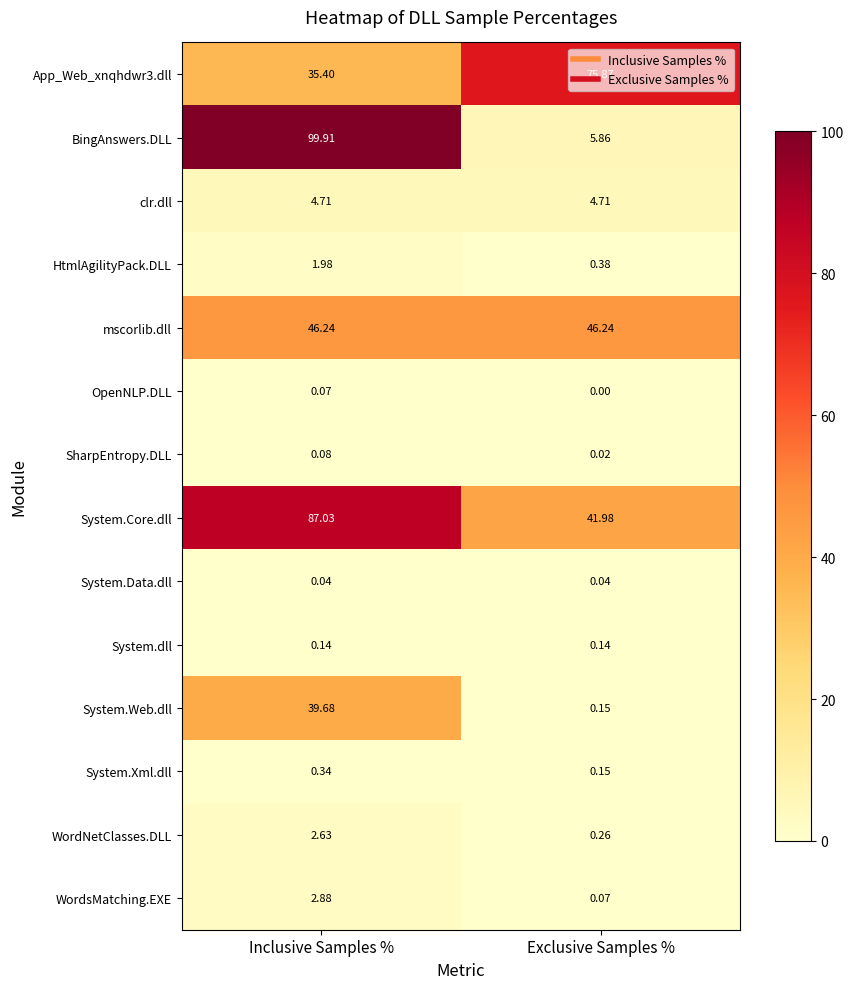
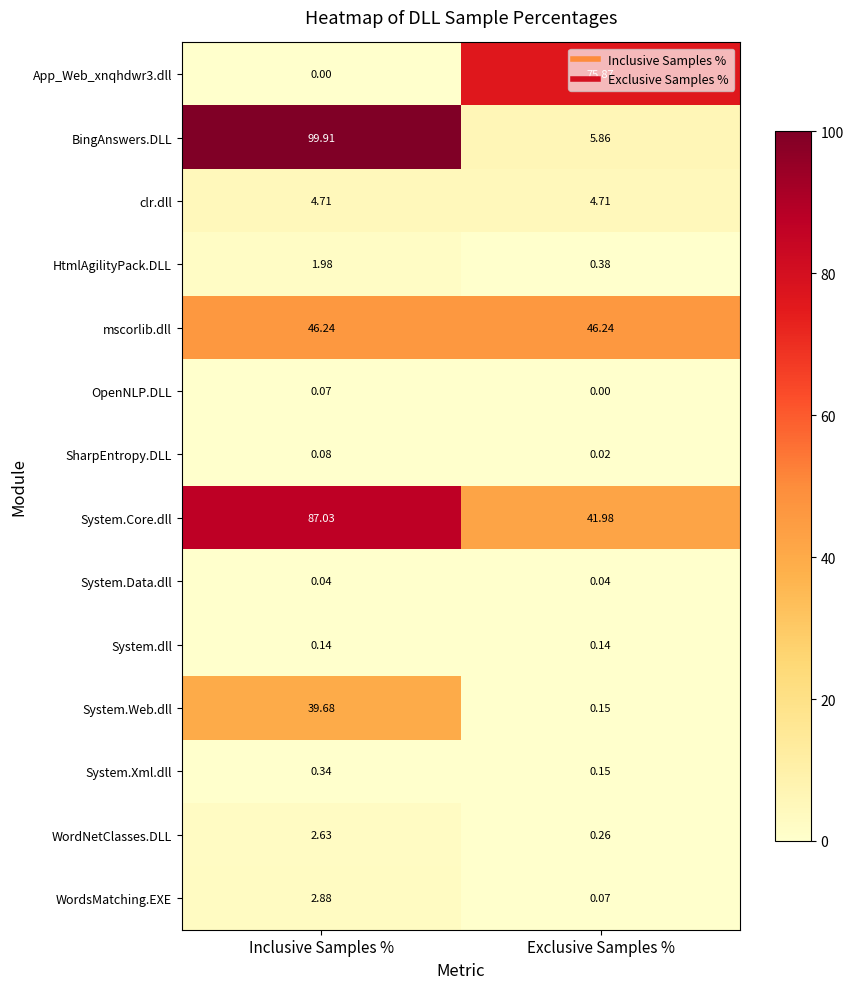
App_Web_xnqhdwr3.dll, Inclusive Samples %: 35.40 -> 0.00
